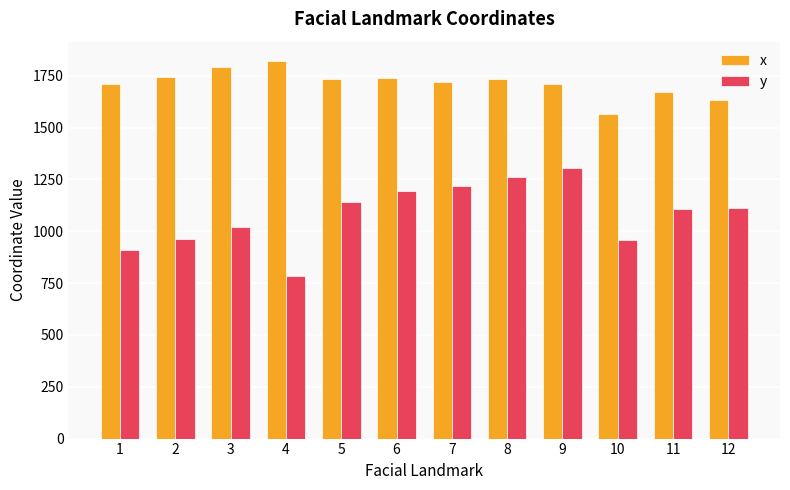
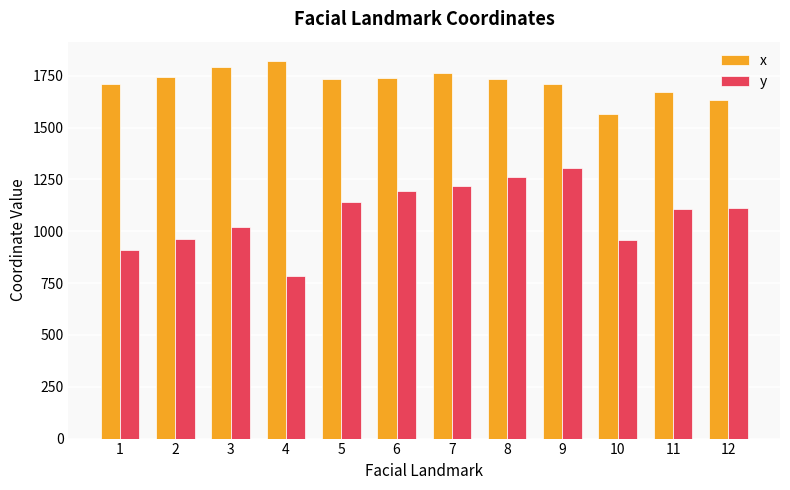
x, 7: 1720 -> 1760
